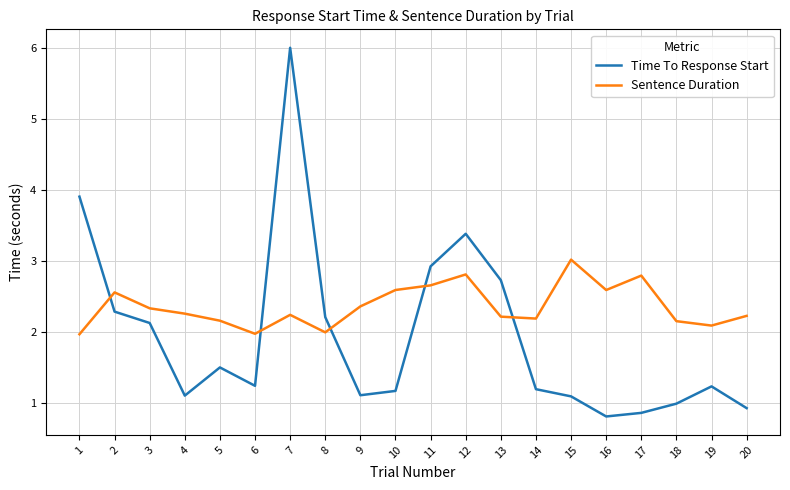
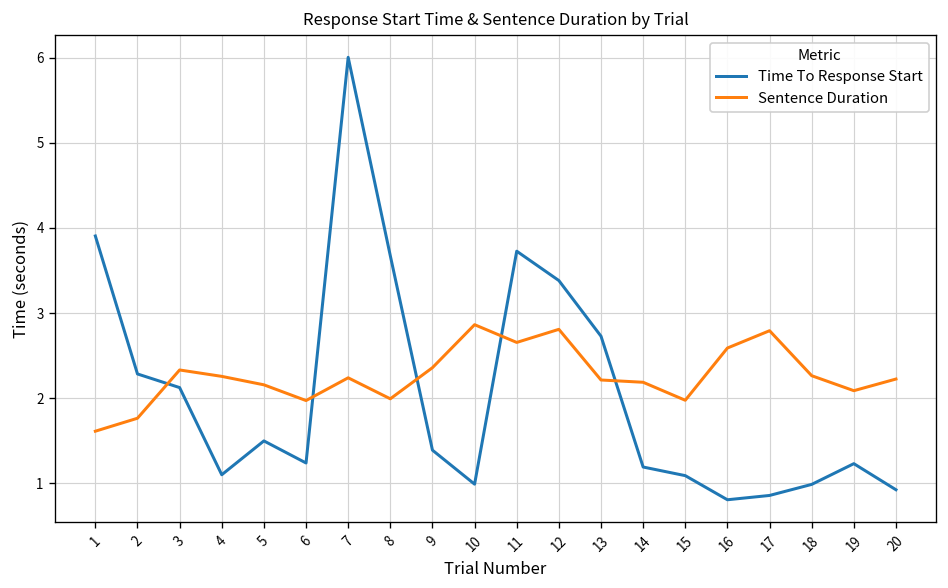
Sentence Duration, 1: 2.0 -> 1.6
Sentence Duration, 2: 2.6 -> 1.8
Time To Response Start, 8: 2.2 -> 3.7
Time To Response Start, 9: 1.1 -> 1.4
Time To Response Start, 10: 1.2 -> 1.0
Sentence Duration, 10: 2.6 -> 2.9
Time To Response Start, 11: 2.9 -> 3.7
Sentence Duration, 15: 3.0 -> 2.0
Sentence Duration, 18: 2.2 -> 2.3
